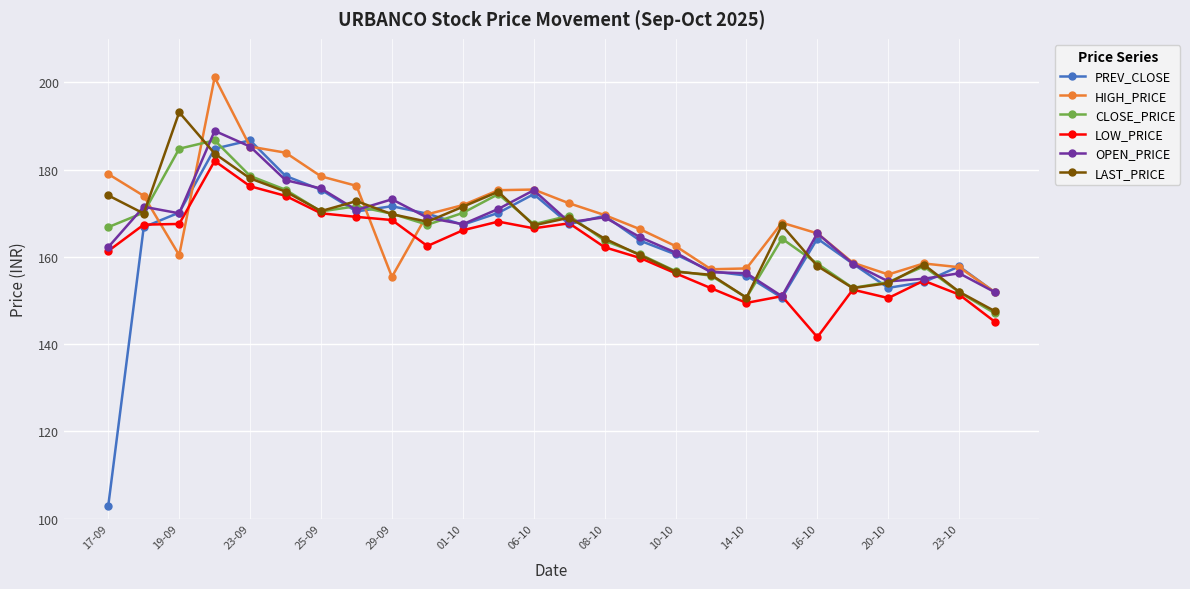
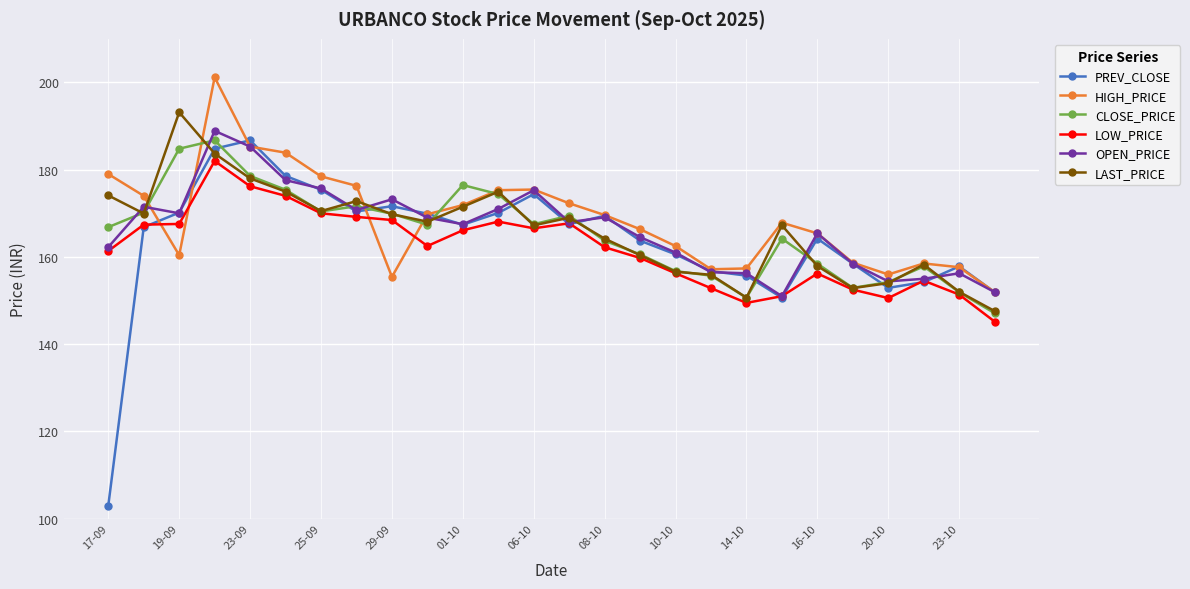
CLOSE_PRICE, 01-10: 170 -> 176
LOW_PRICE, 16-10: 142 -> 156
